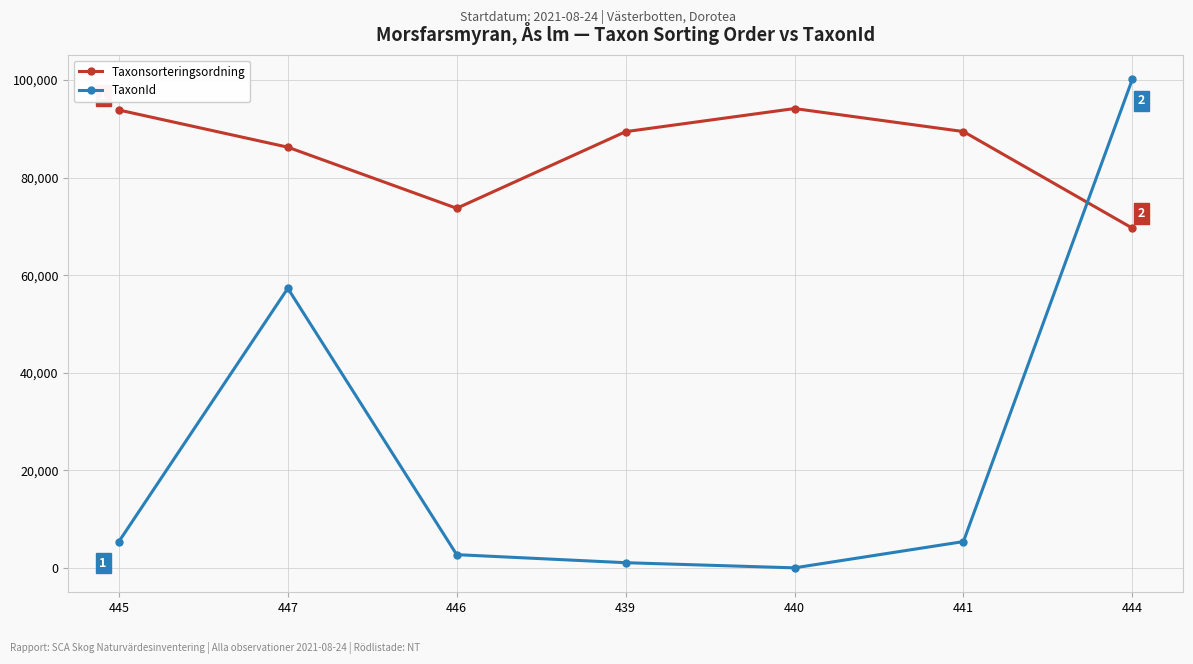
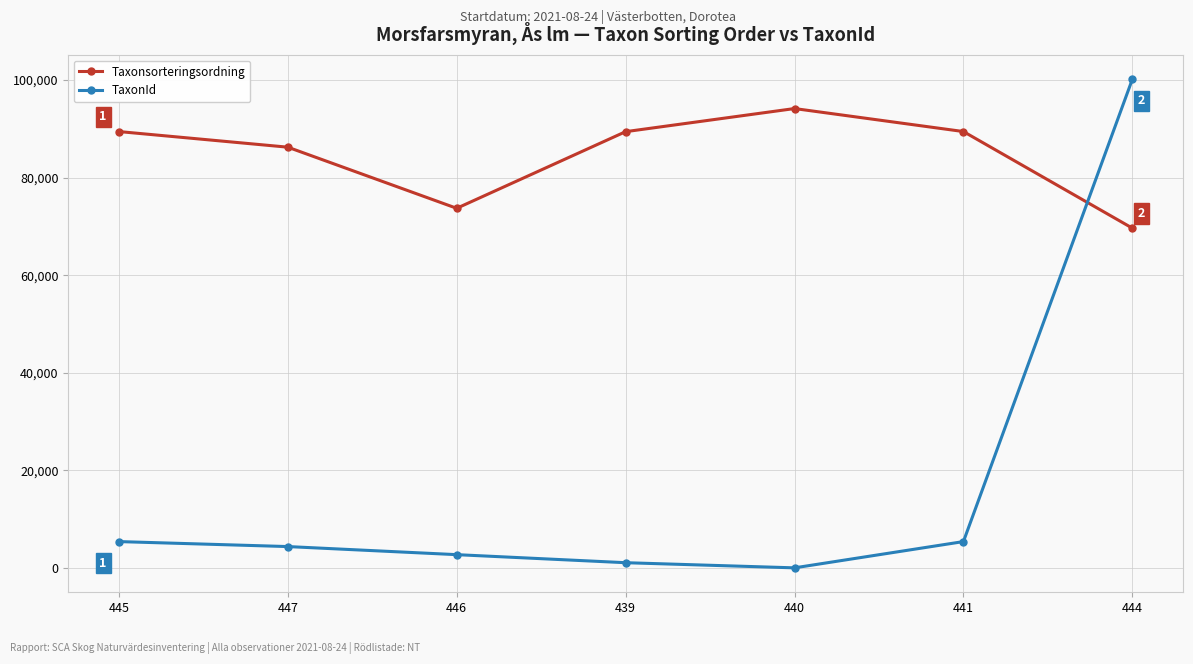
Taxonsorteringsordning, 445: 94,000 -> 89,000
TaxonId, 447: 57,000 -> 4,000
